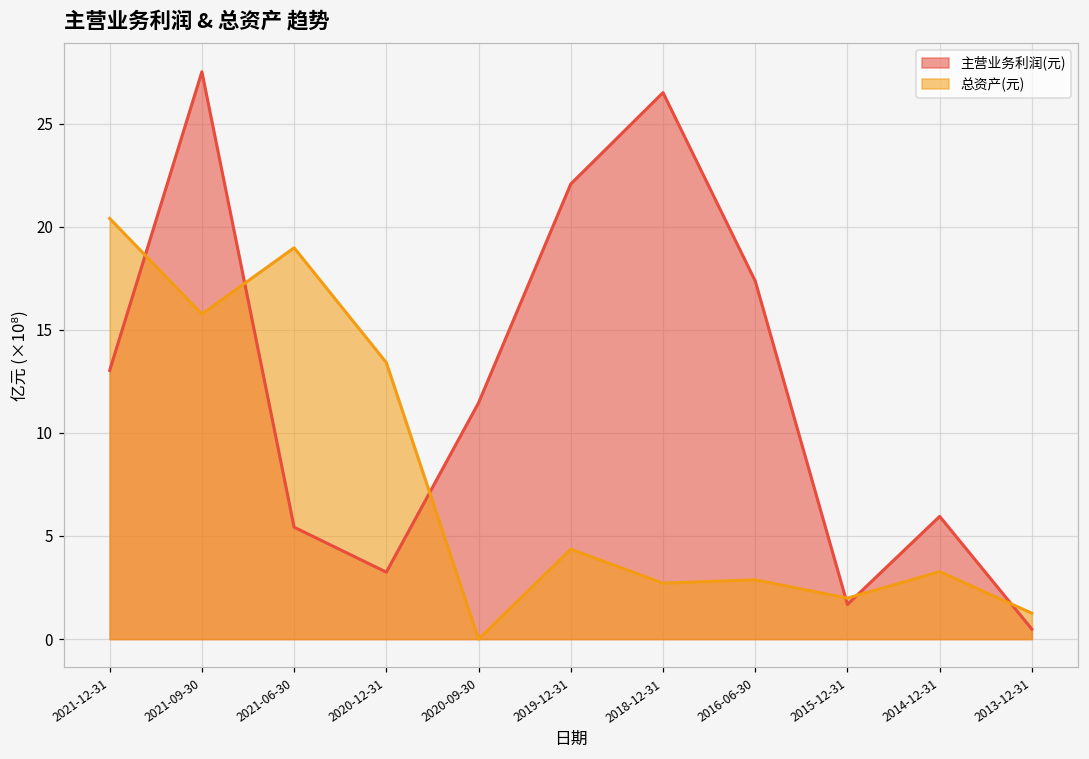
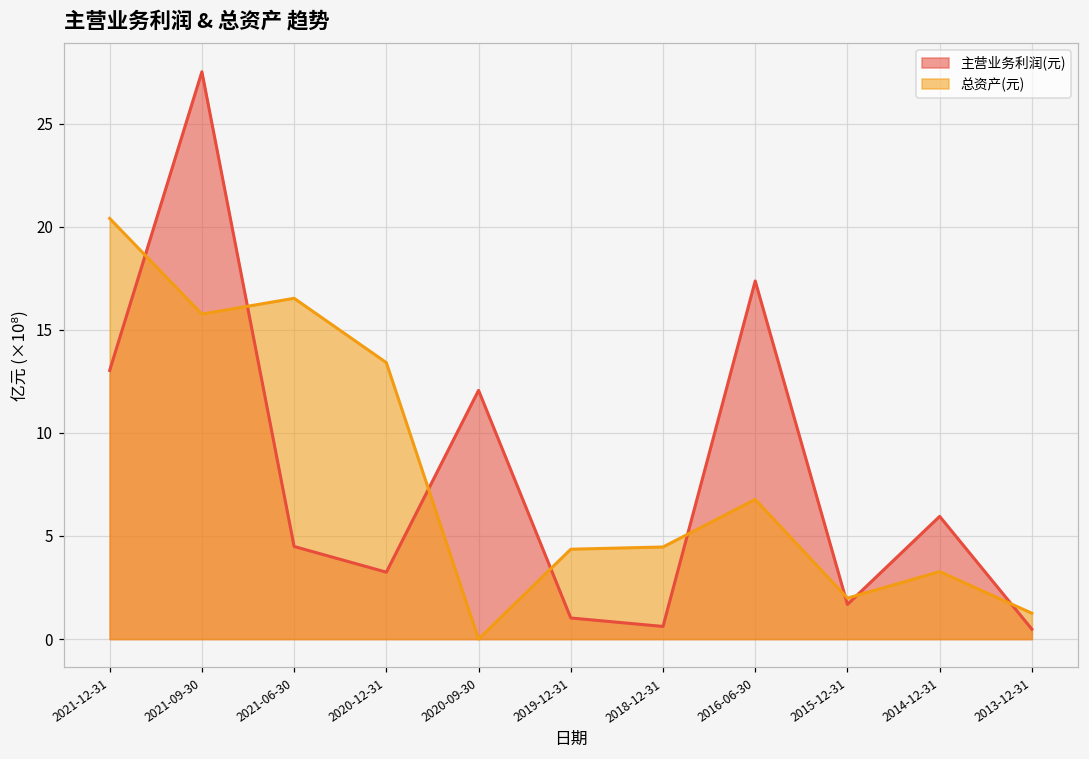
主营业务利润(元), 2021-06-30: 5.4 -> 4.5
总资产(元), 2021-06-30: 19.0 -> 16.5
主营业务利润(元), 2020-09-30: 11.5 -> 12.1
主营业务利润(元), 2019-12-31: 22.1 -> 1.0
主营业务利润(元), 2018-12-31: 26.5 -> 0.6
总资产(元), 2018-12-31: 2.7 -> 4.5
总资产(元), 2016-06-30: 2.9 -> 6.8
